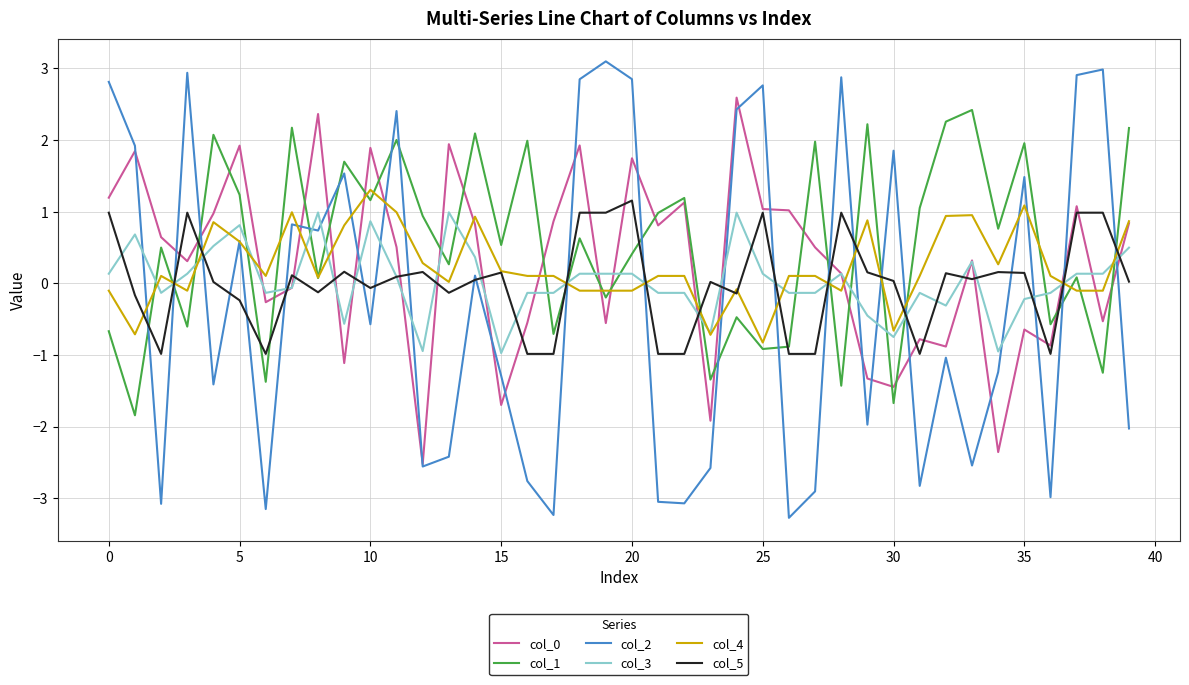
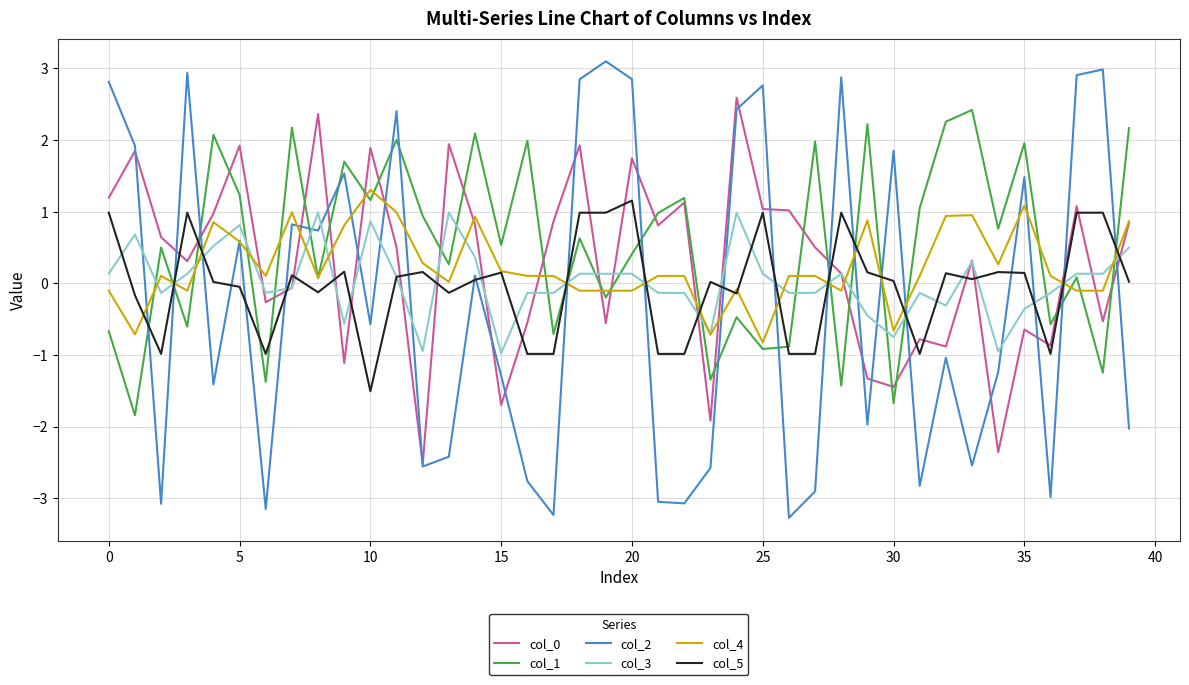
col_5, 5: -0.2 -> 0.0
col_5, 10: -0.1 -> -1.5
col_3, 35: -0.2 -> -0.4
